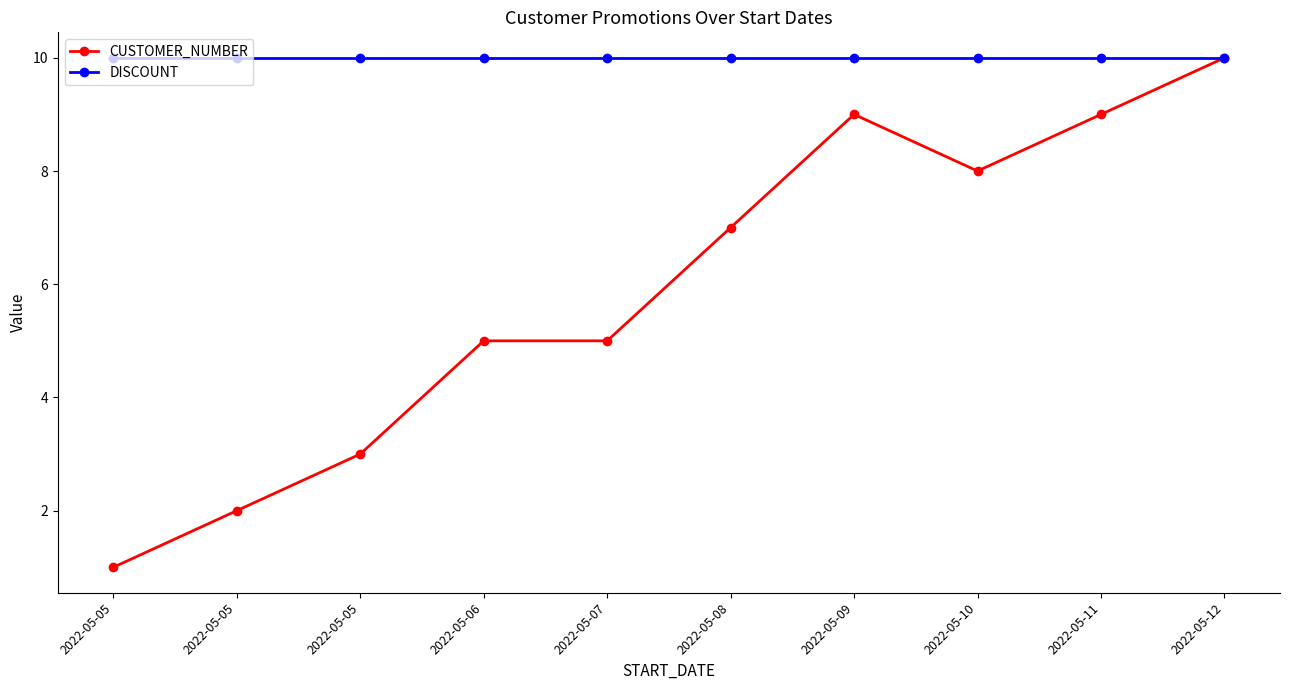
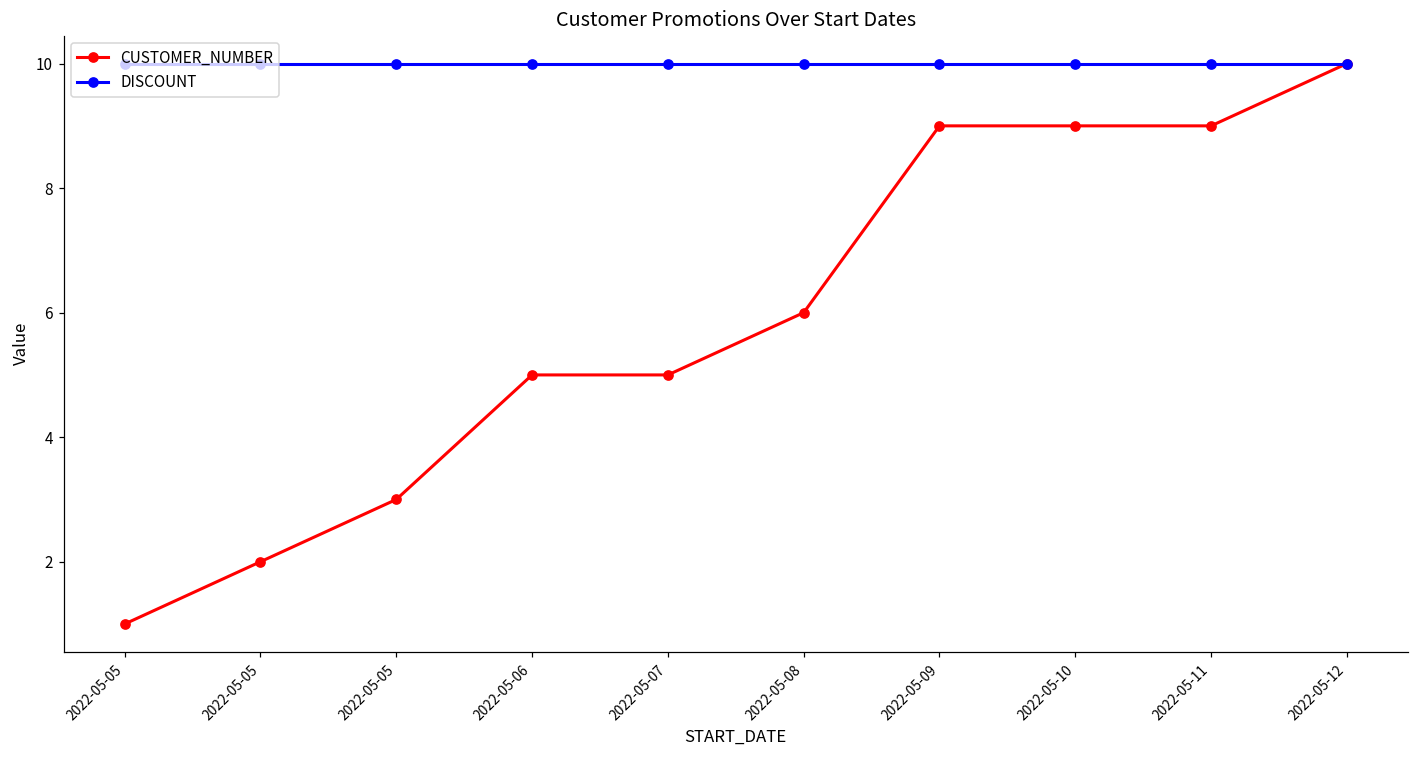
CUSTOMER_NUMBER, 2022-05-08: 7 -> 6
CUSTOMER_NUMBER, 2022-05-10: 8 -> 9
